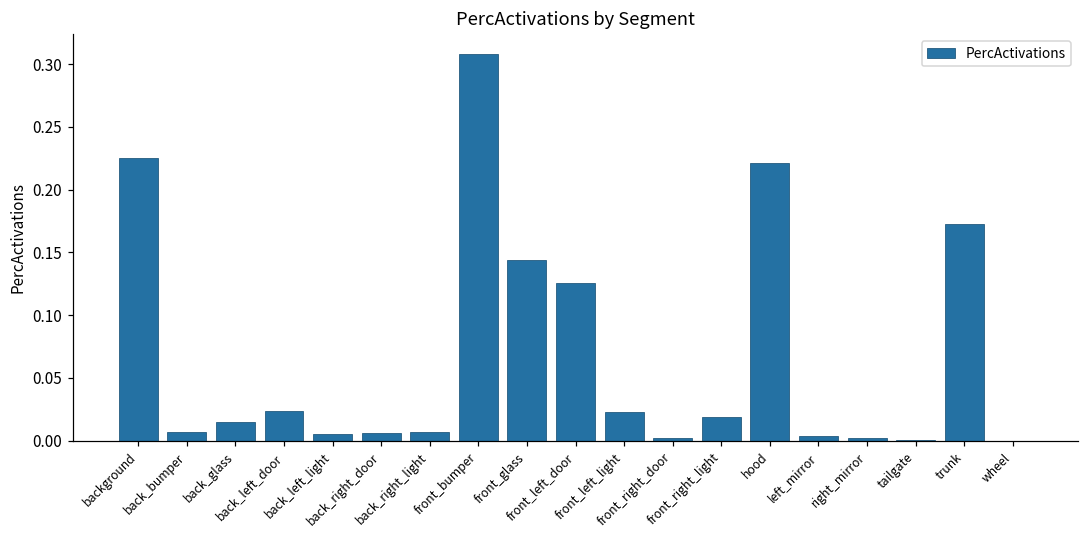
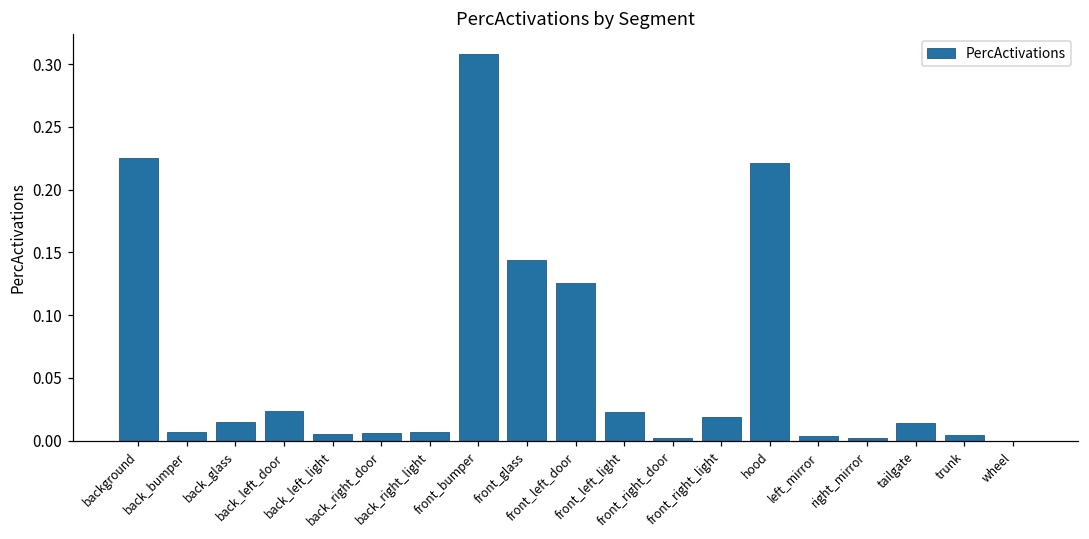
tailgate: 0.000 -> 0.014
trunk: 0.173 -> 0.005
